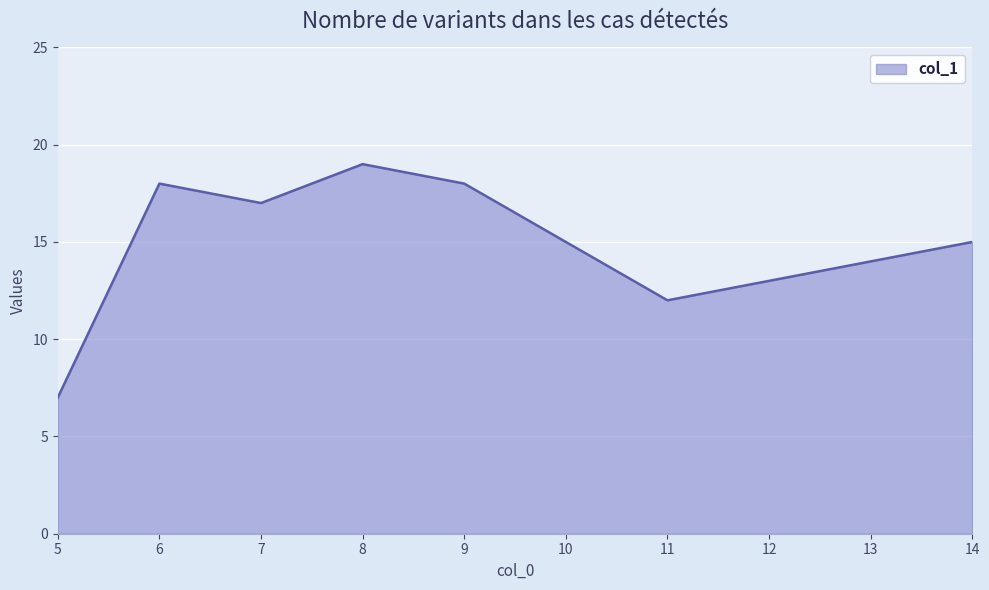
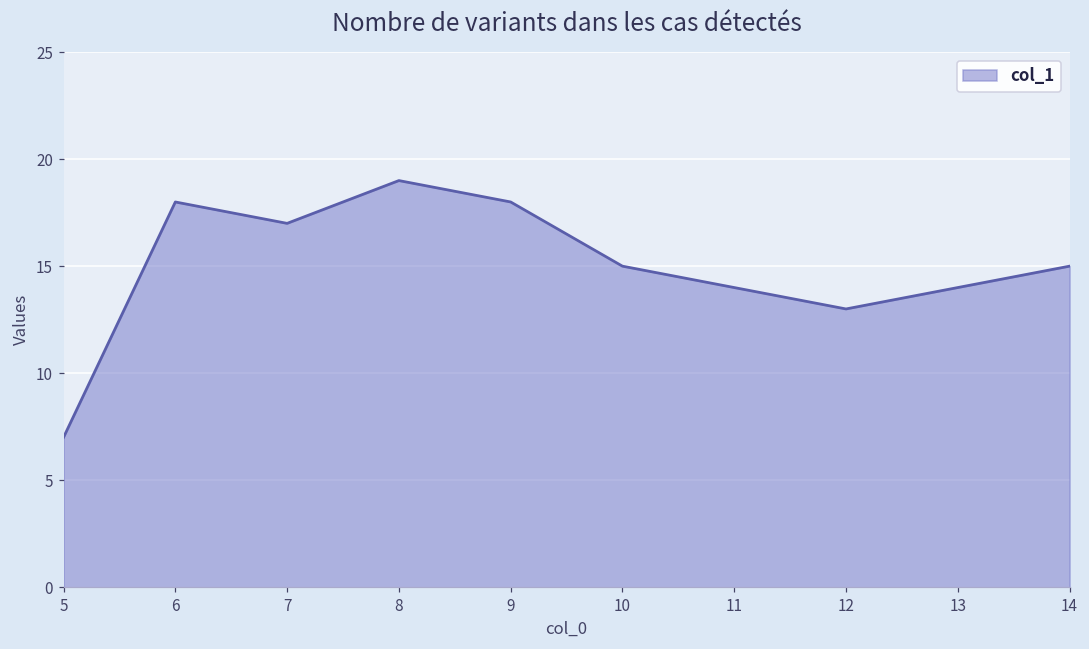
11: 12 -> 14
